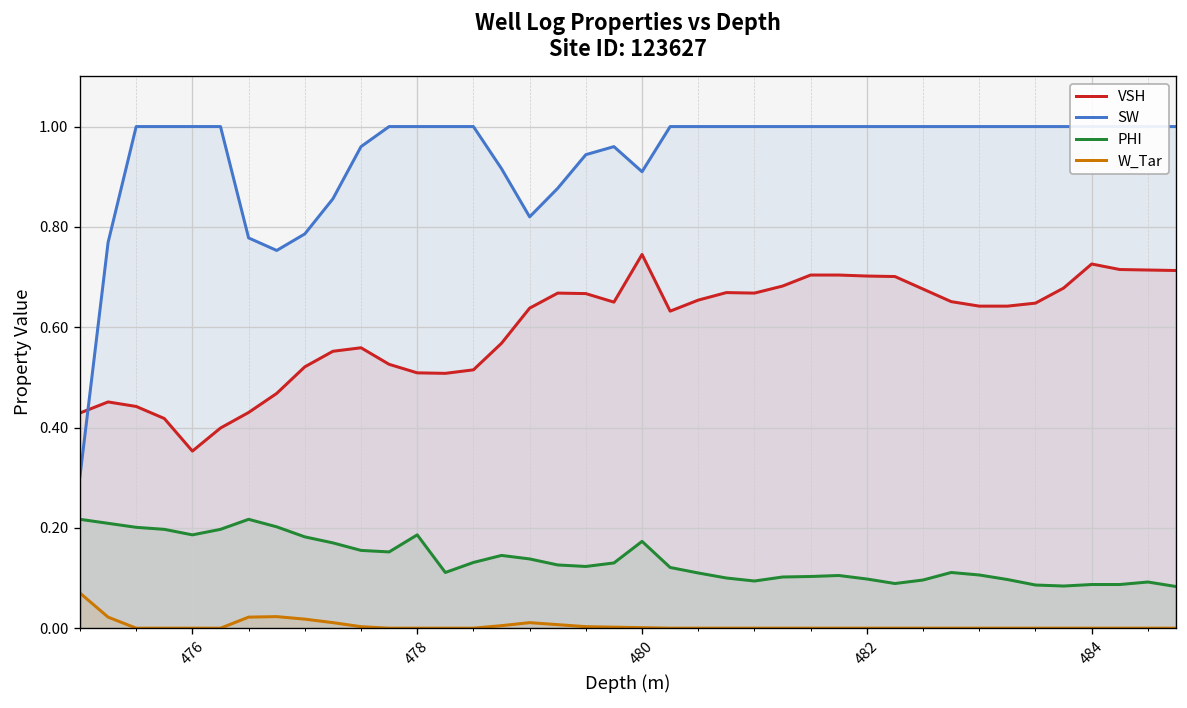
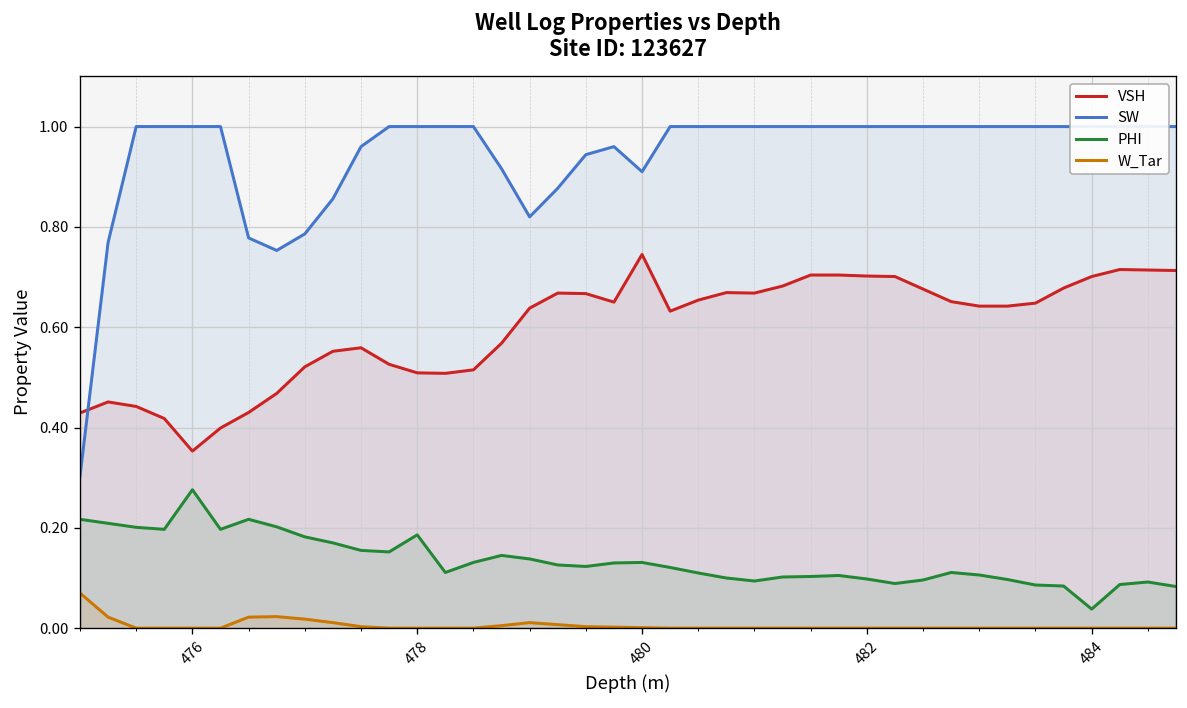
PHI, 476: 0.19 -> 0.28
PHI, 480: 0.17 -> 0.13
VSH, 484: 0.73 -> 0.70
PHI, 484: 0.09 -> 0.04
